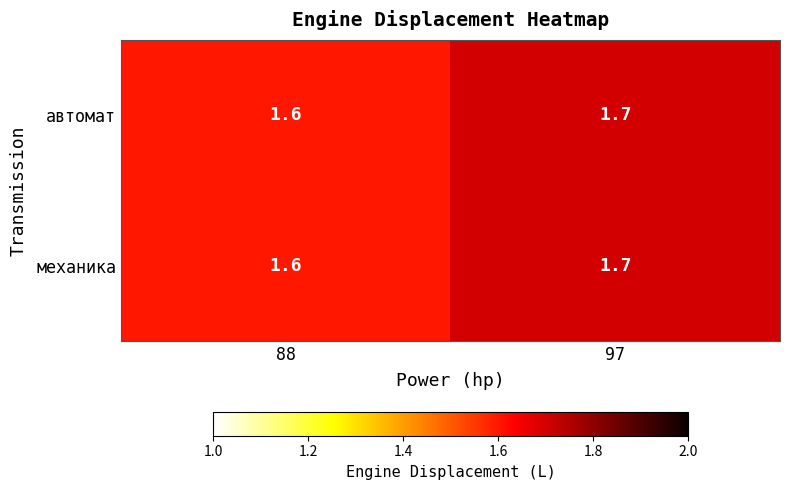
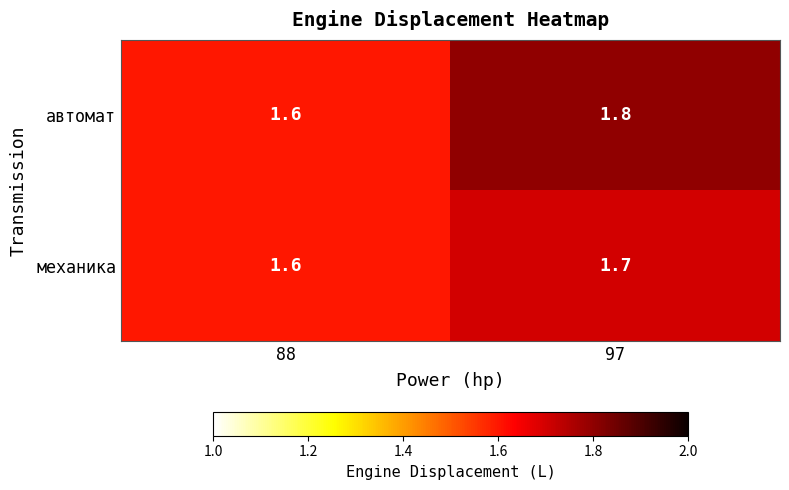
автомат, 97: 1.7 -> 1.8
